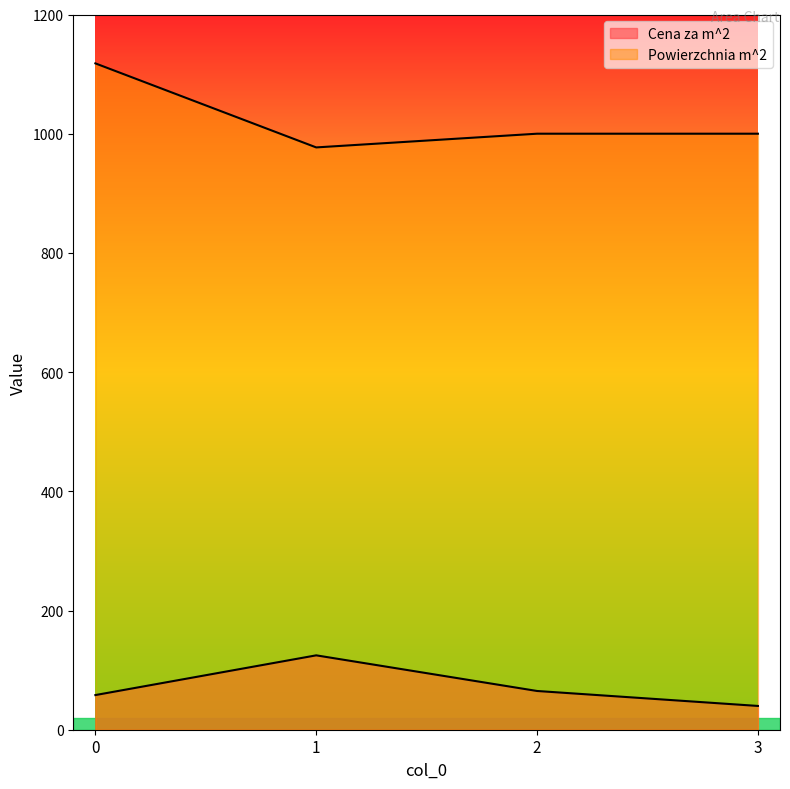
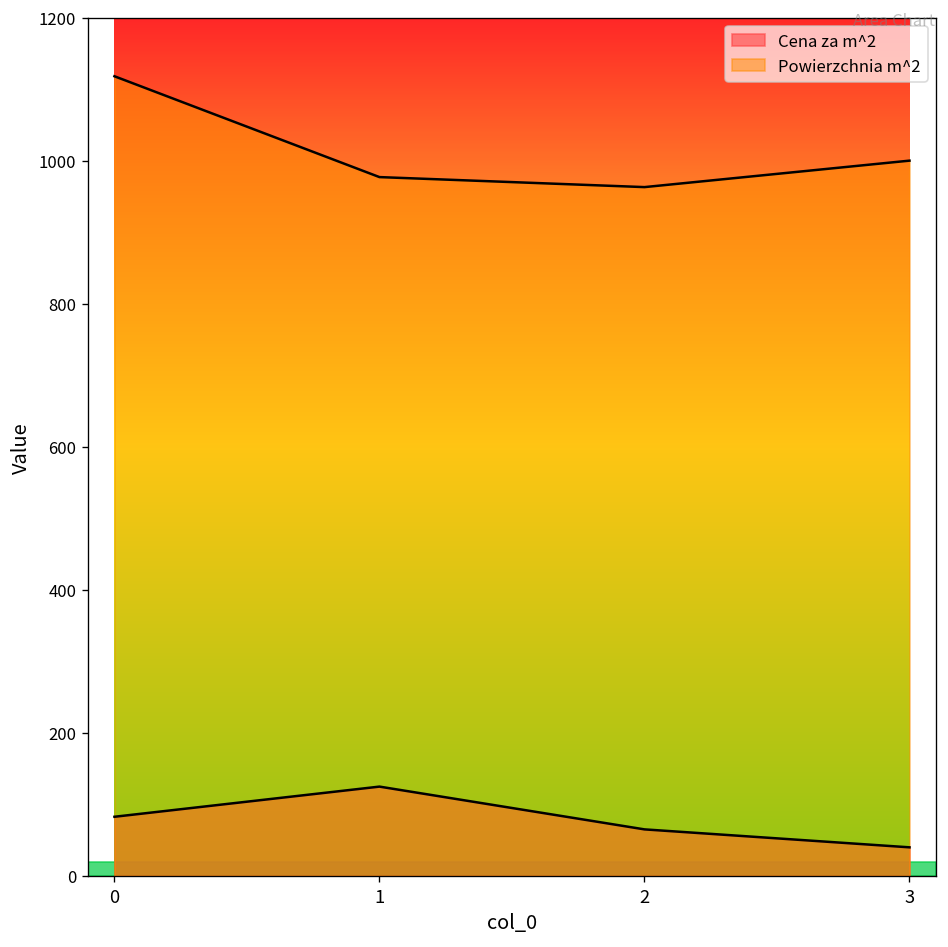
Cena za m^2, 0: 60 -> 80
Powierzchnia m^2, 2: 1000 -> 960
